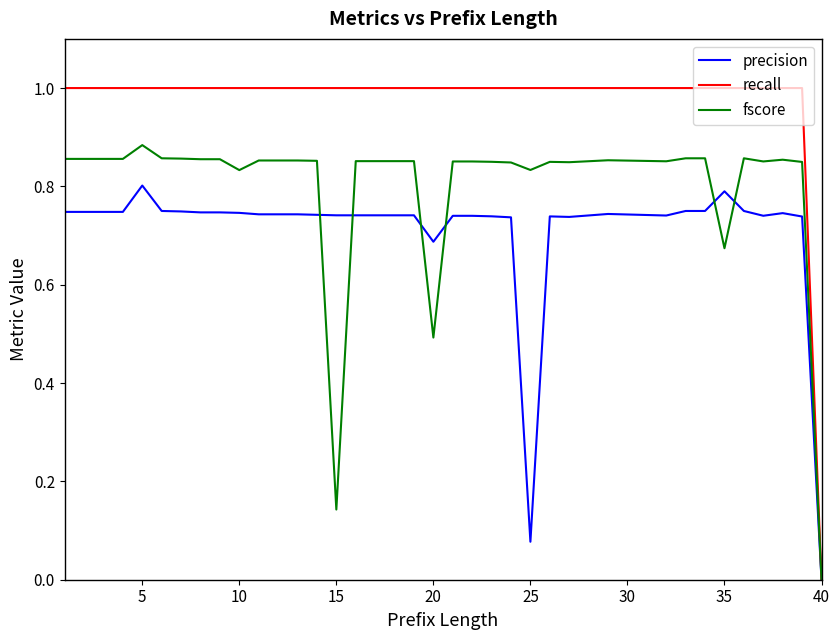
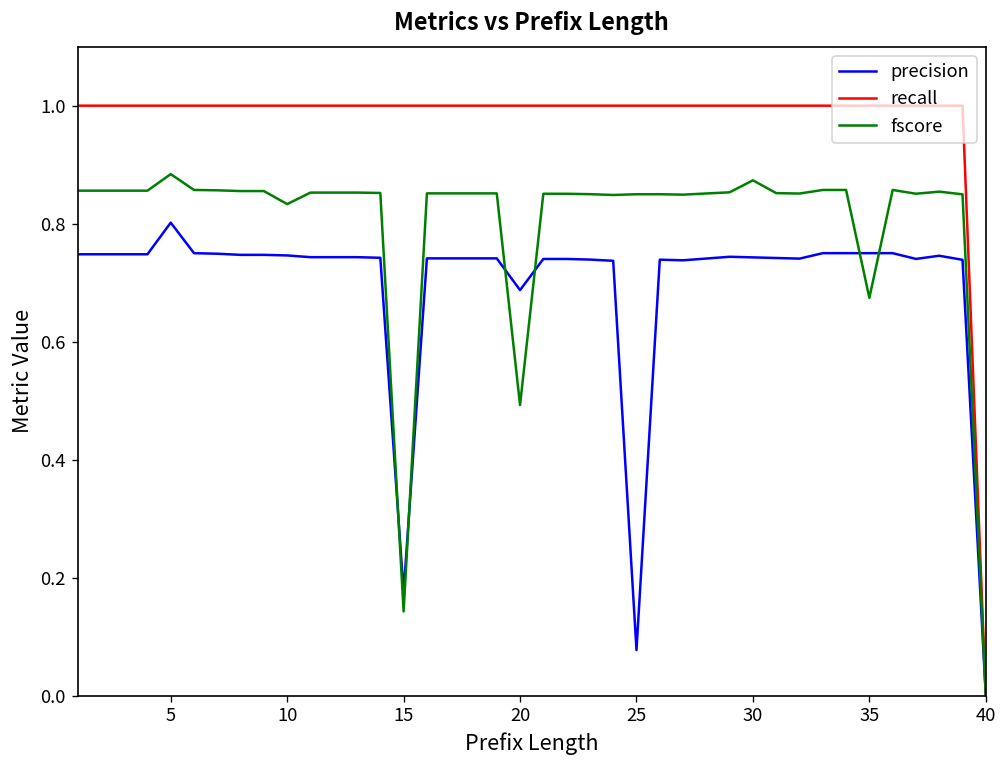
precision, 15: 0.74 -> 0.18
fscore, 25: 0.83 -> 0.85
fscore, 30: 0.85 -> 0.87
precision, 35: 0.79 -> 0.75
